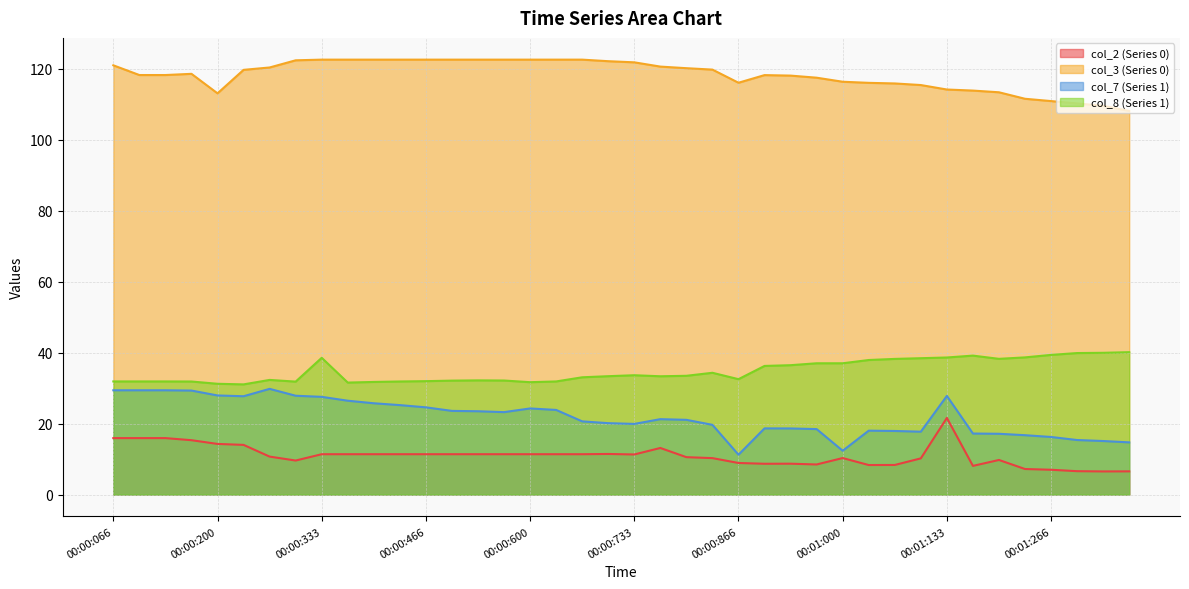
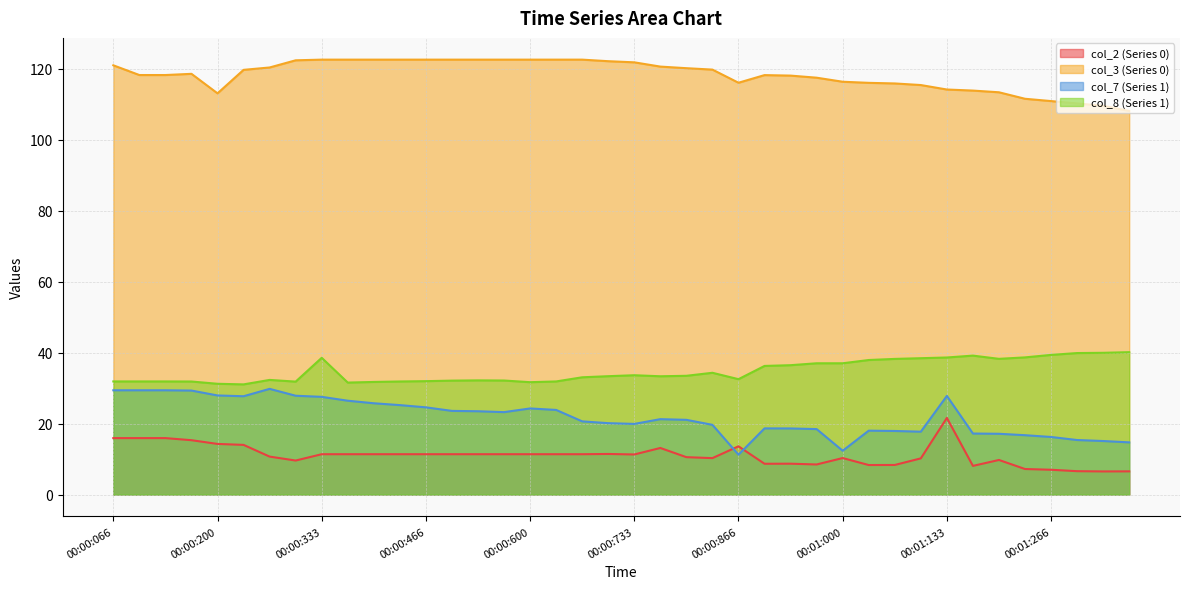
col_2 (Series 0), 00:00:866: 9 -> 14
